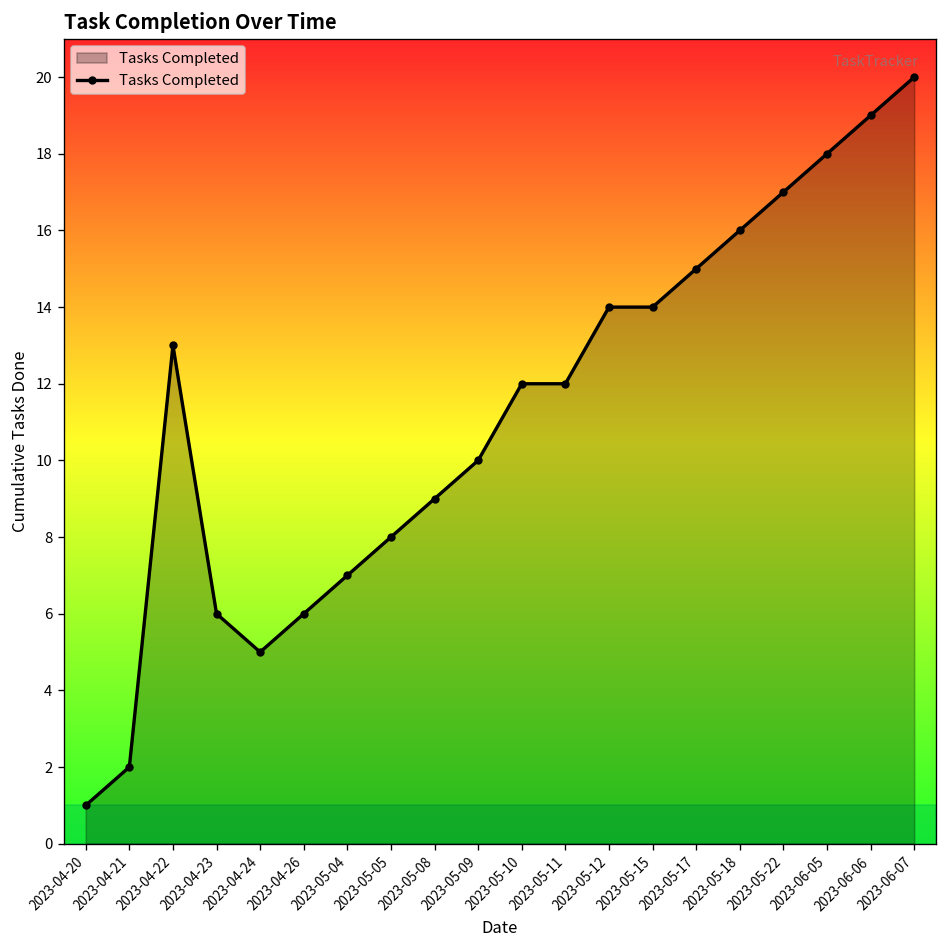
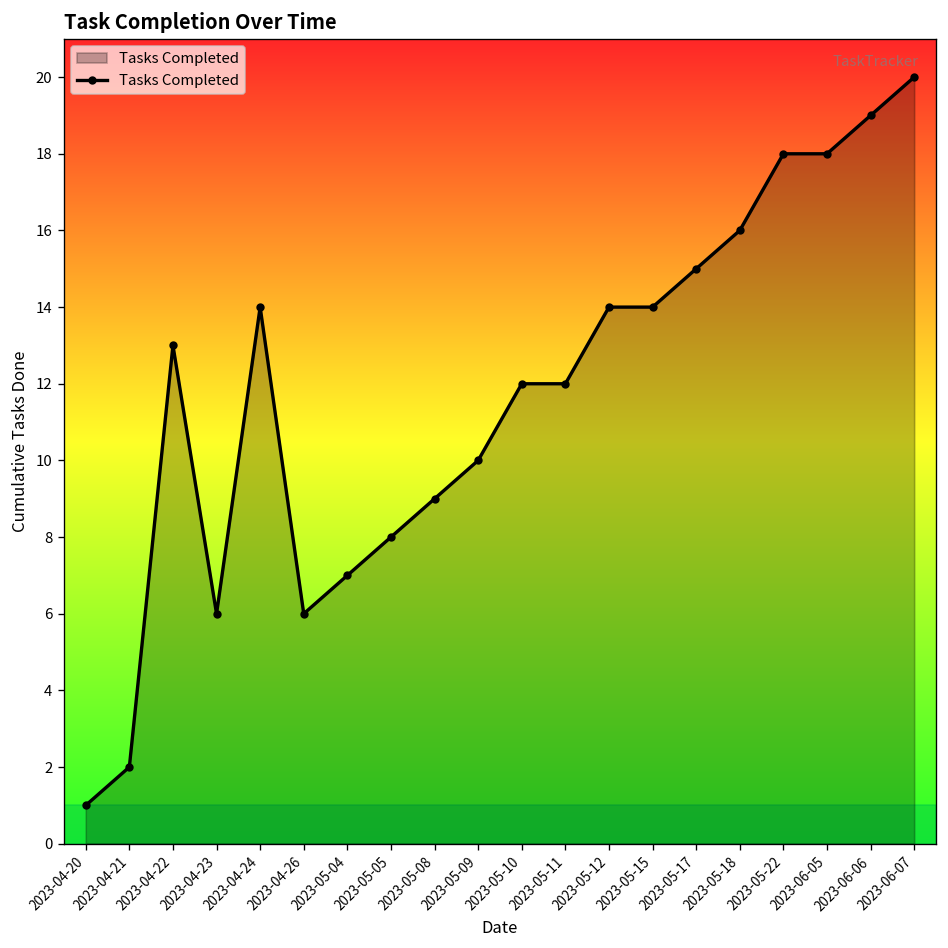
2023-04-24: 5 -> 14
2023-05-22: 17 -> 18
